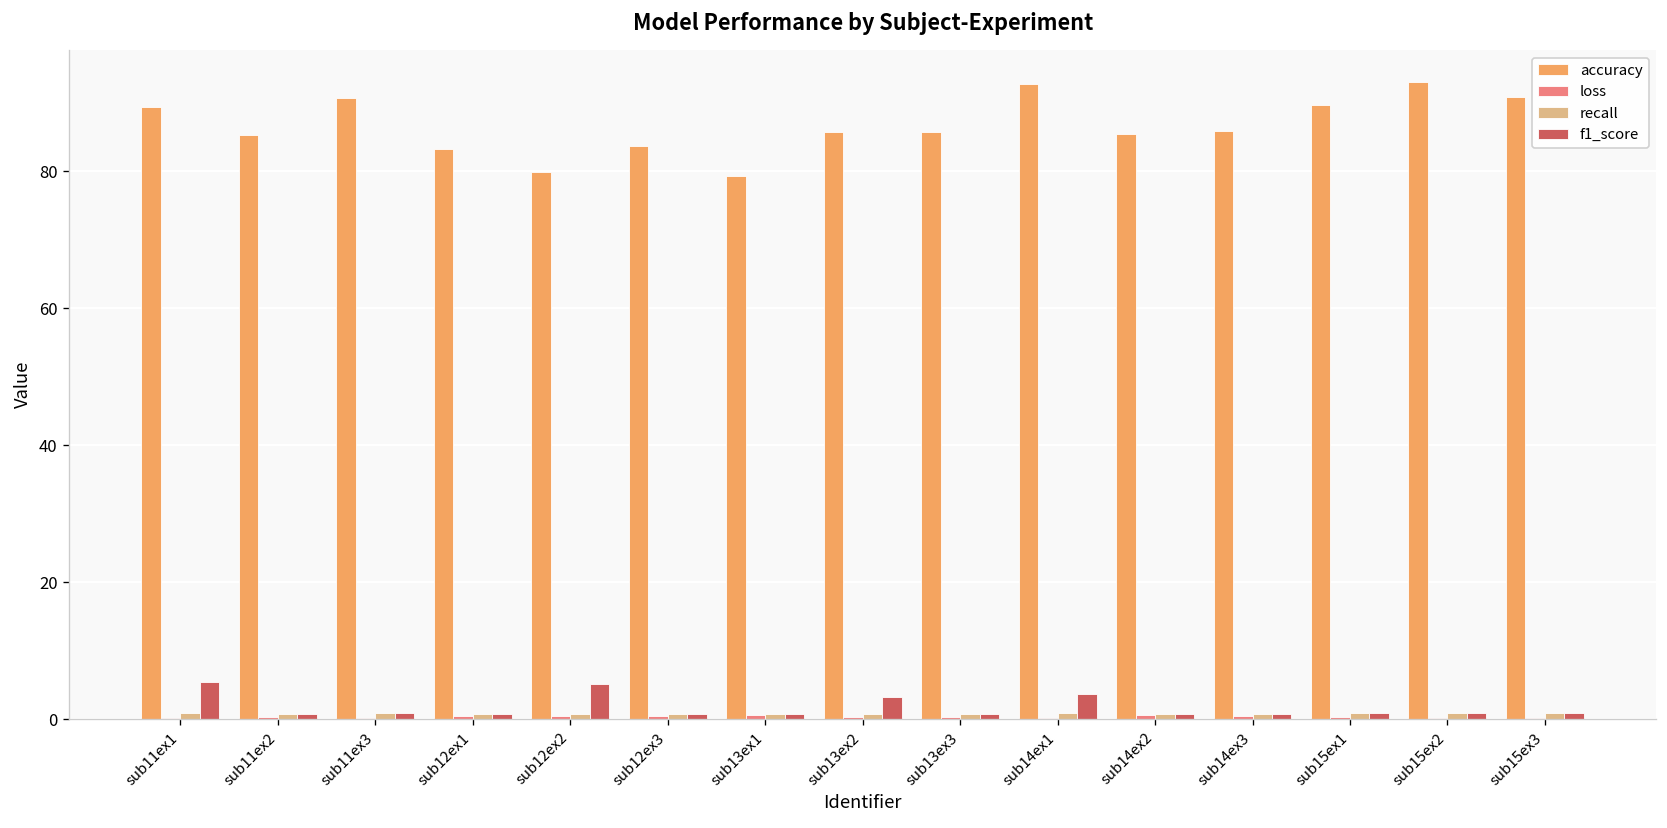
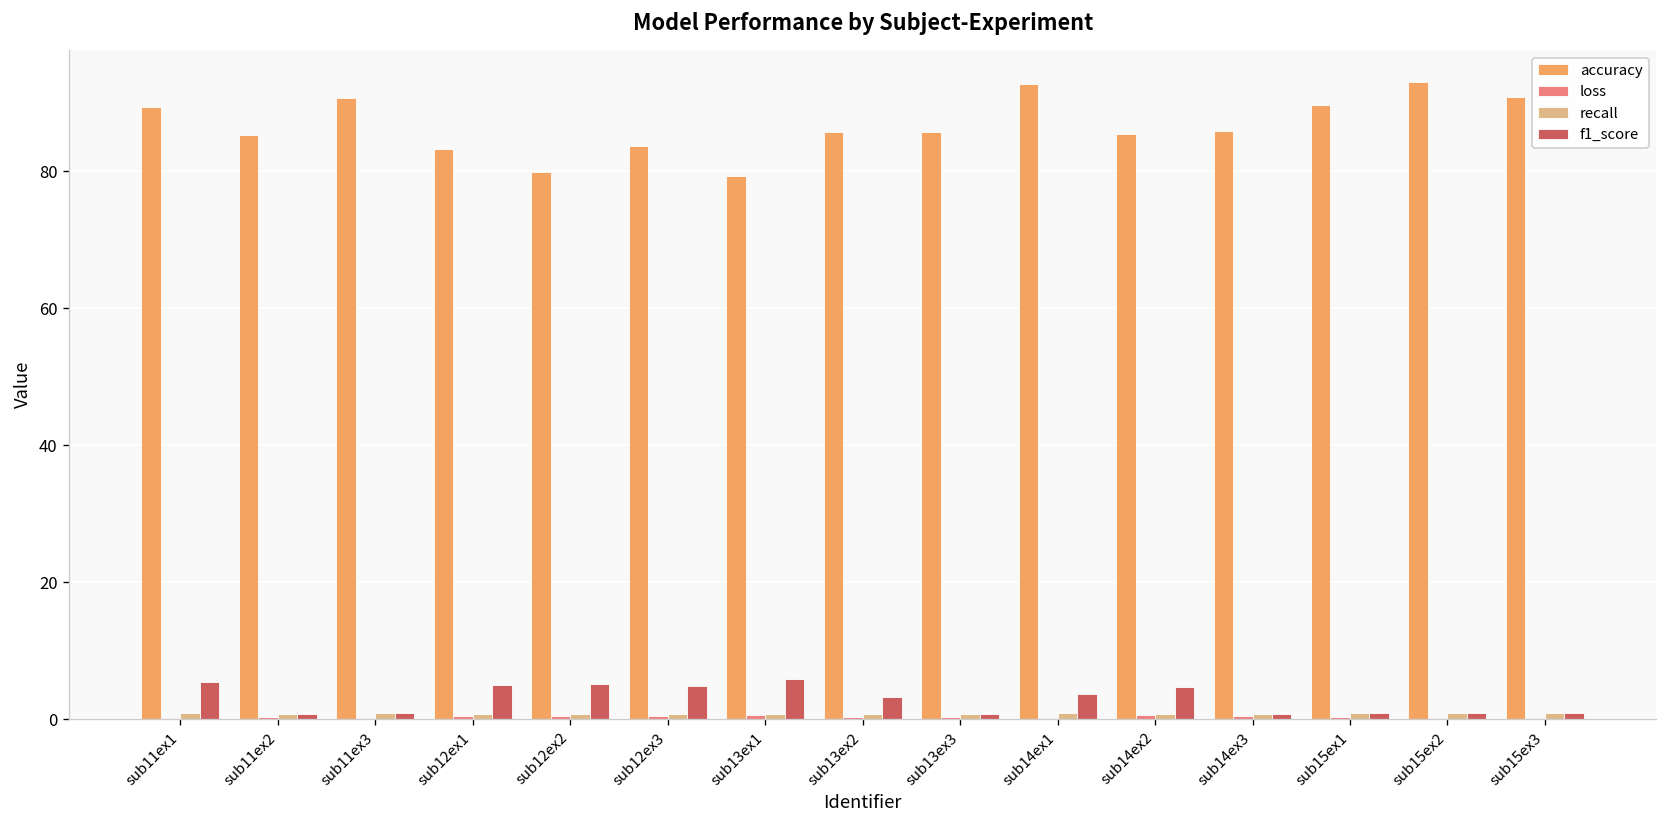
f1_score, sub12ex1: 1 -> 5
f1_score, sub12ex3: 1 -> 5
f1_score, sub13ex1: 1 -> 6
f1_score, sub14ex2: 1 -> 5
